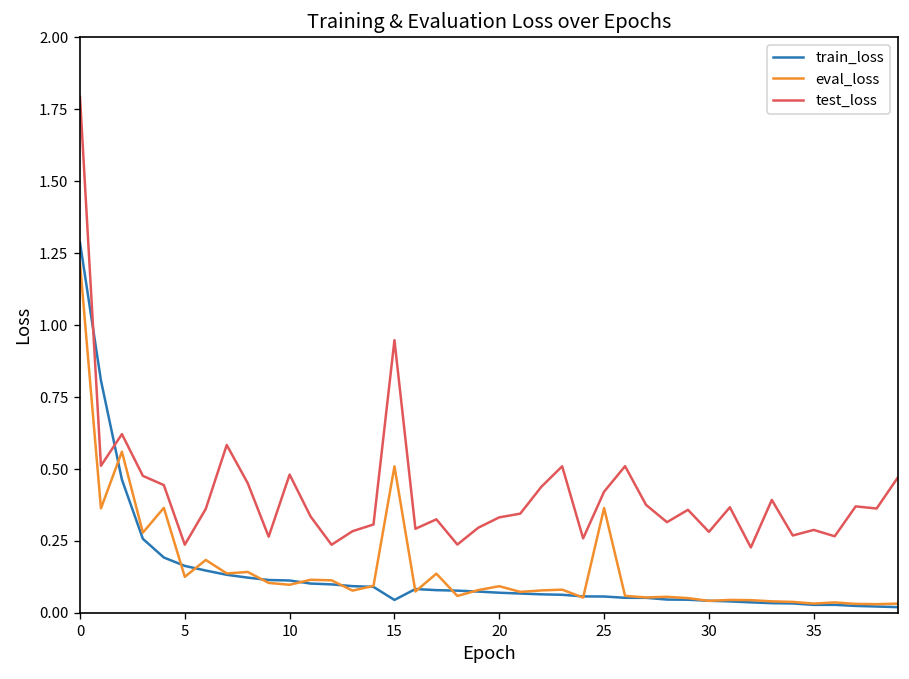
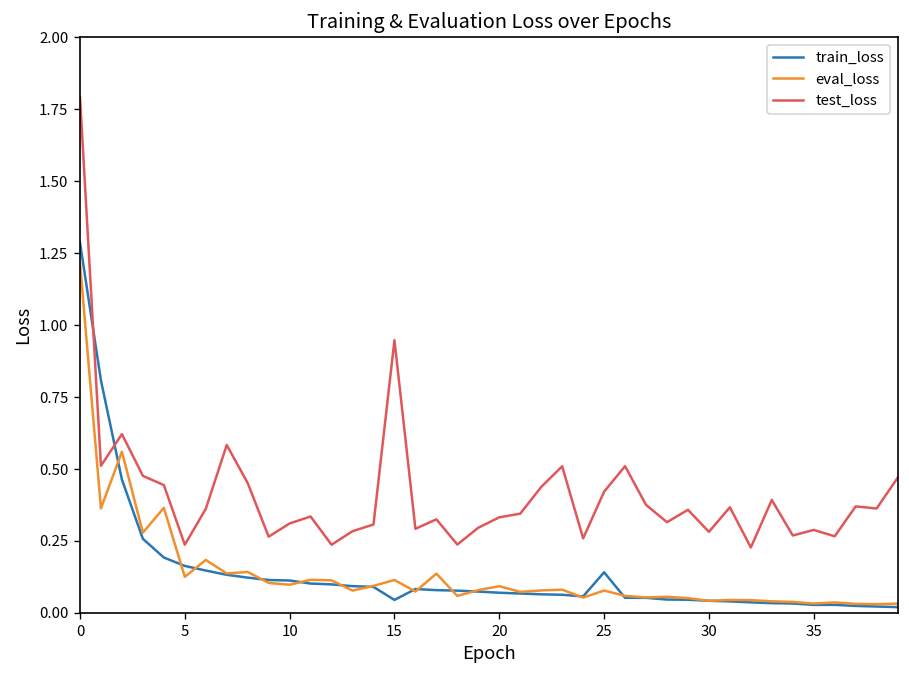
test_loss, 10: 0.48 -> 0.31
eval_loss, 15: 0.51 -> 0.11
train_loss, 25: 0.06 -> 0.14
eval_loss, 25: 0.36 -> 0.08
